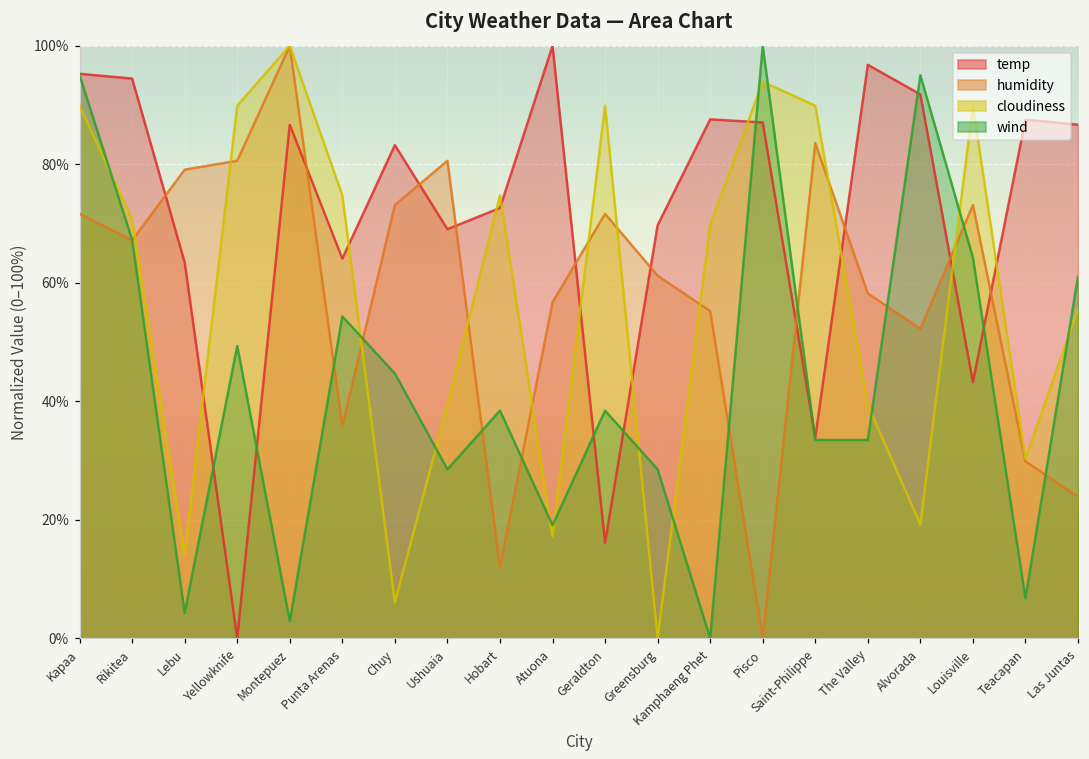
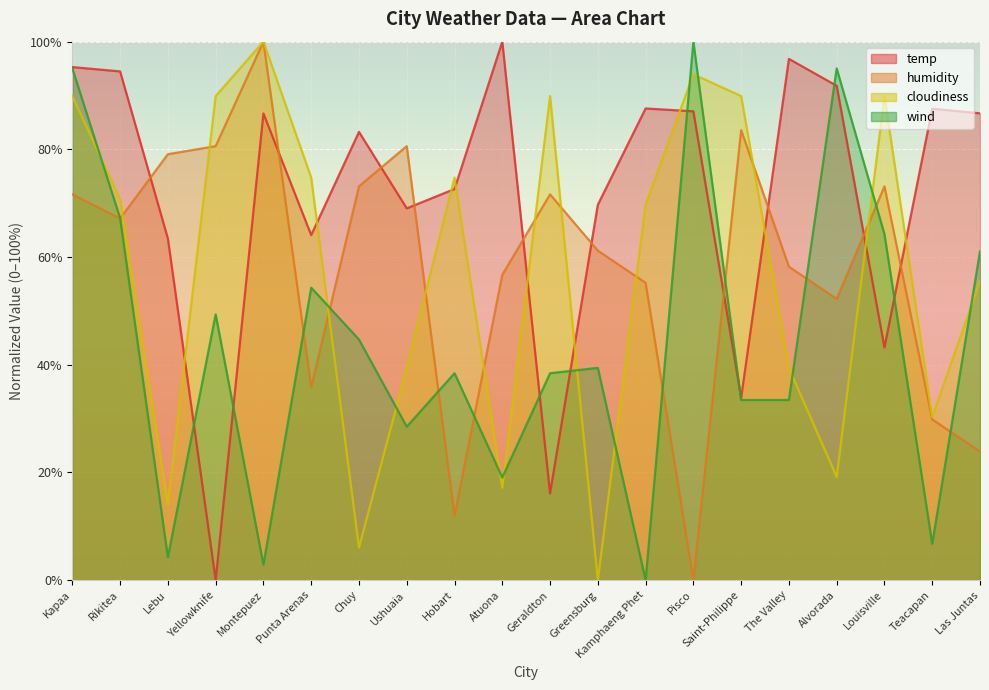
wind, Greensburg: 29% -> 39%
